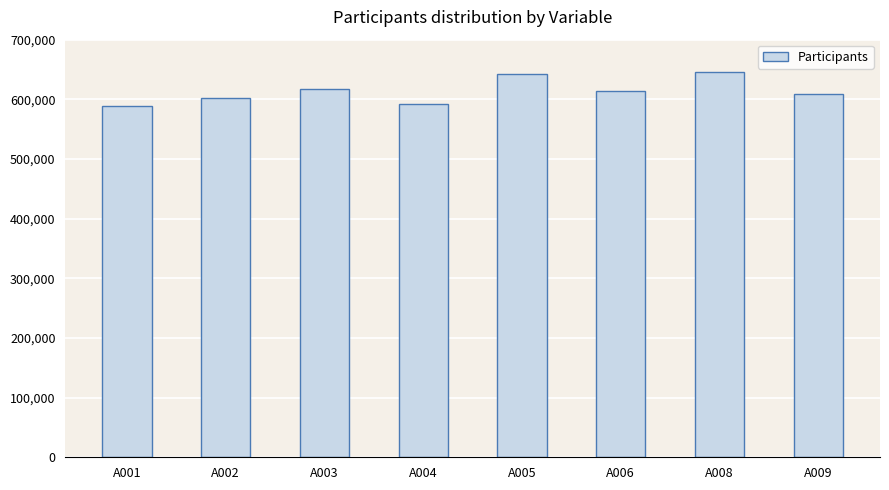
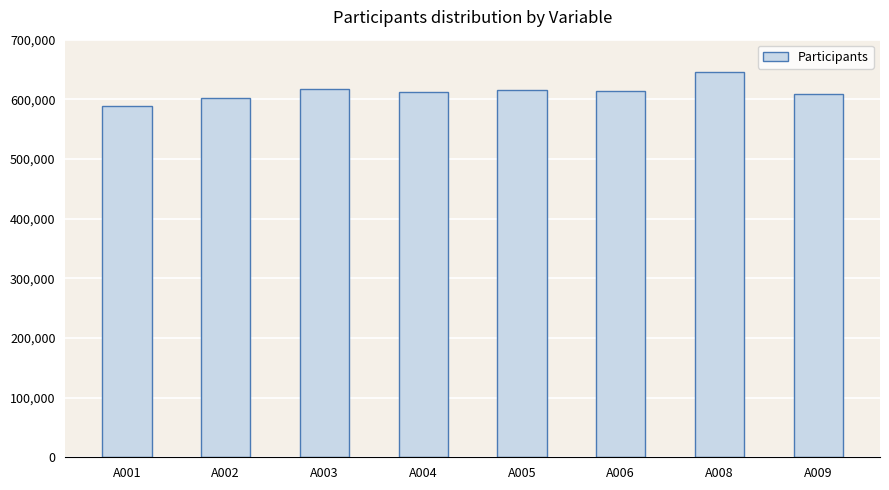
A004: 590,000 -> 610,000
A005: 640,000 -> 620,000
